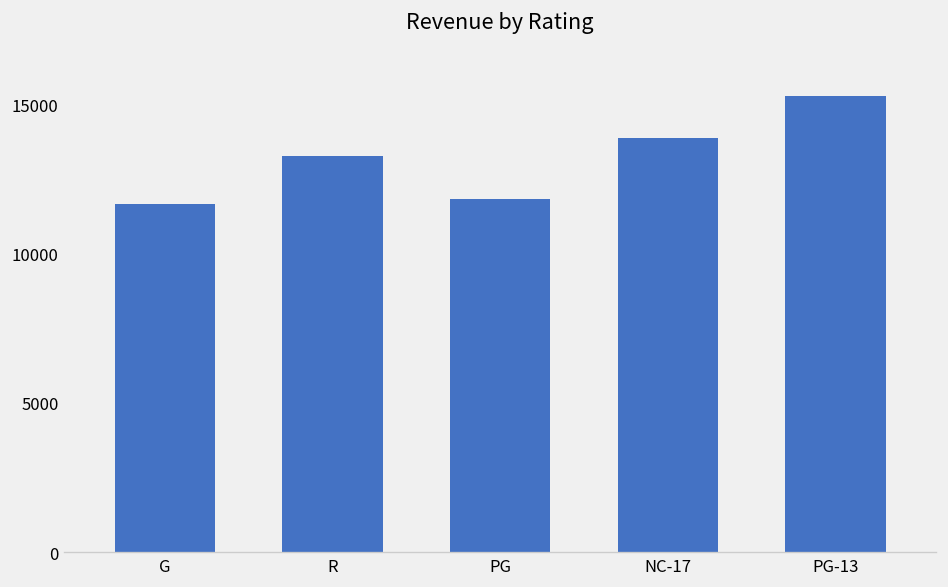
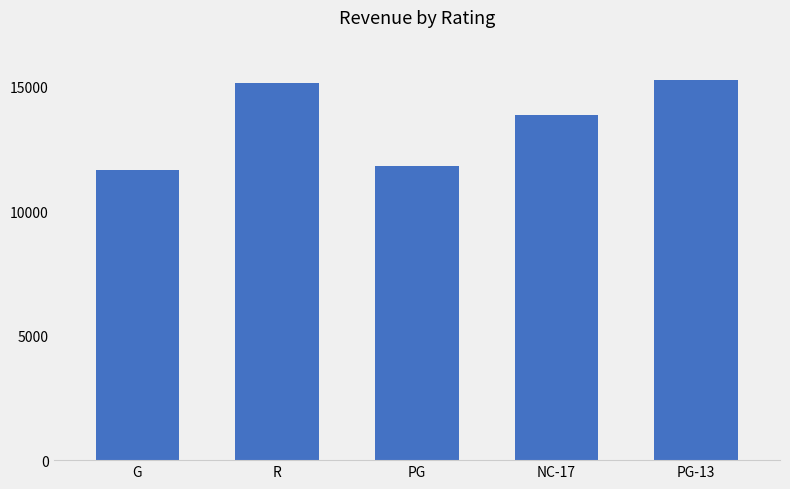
R: 13300 -> 15100
